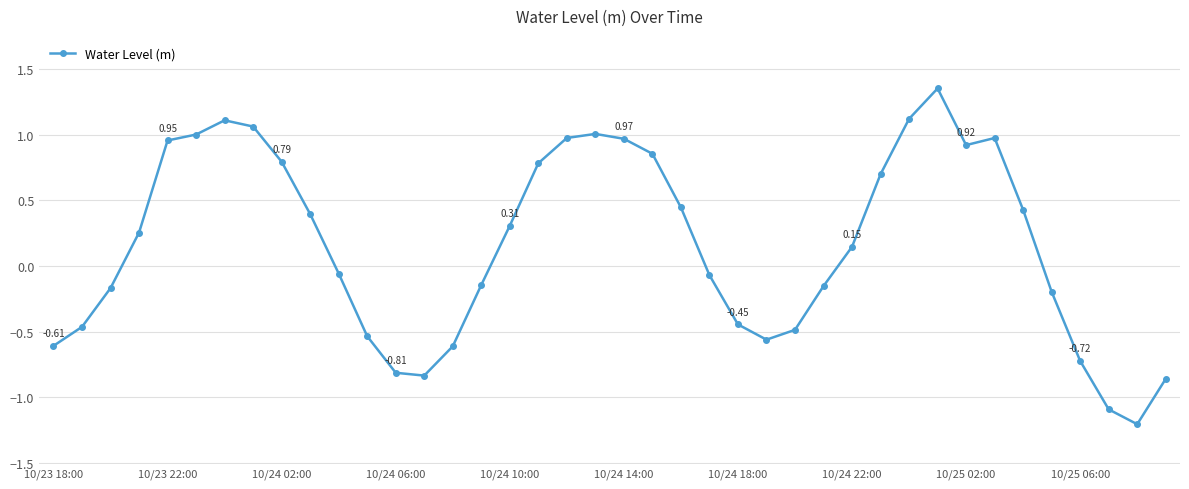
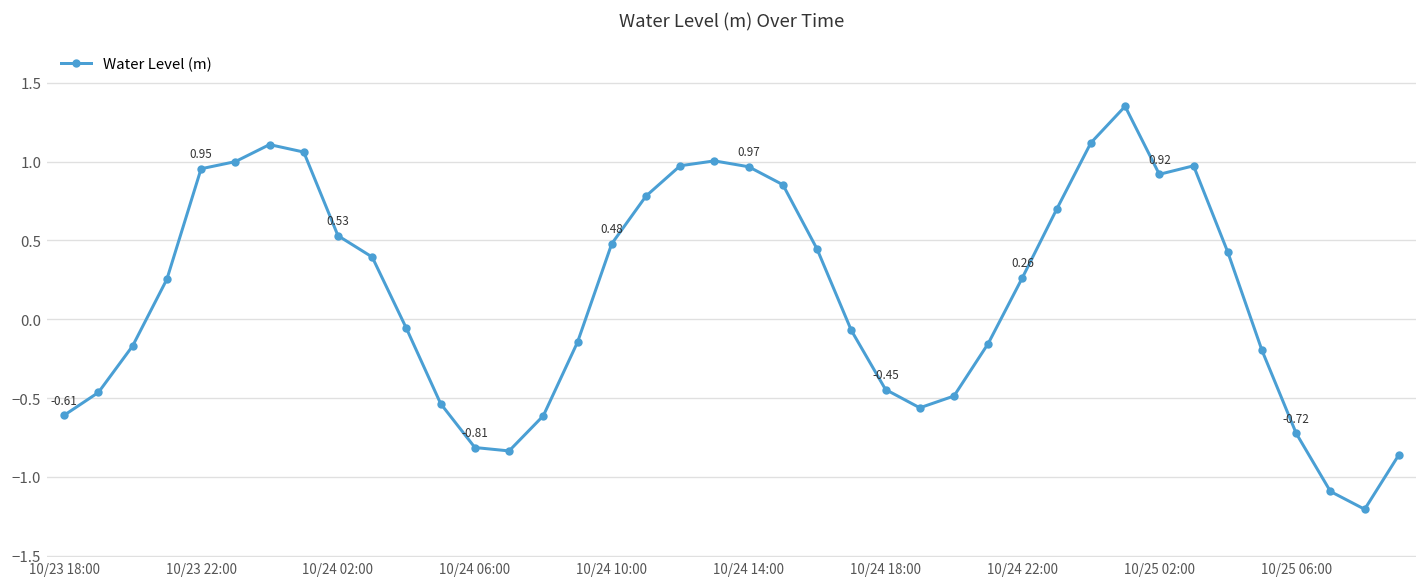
10/24 02:00: 0.79 -> 0.53
10/24 10:00: 0.31 -> 0.48
10/24 22:00: 0.15 -> 0.26
